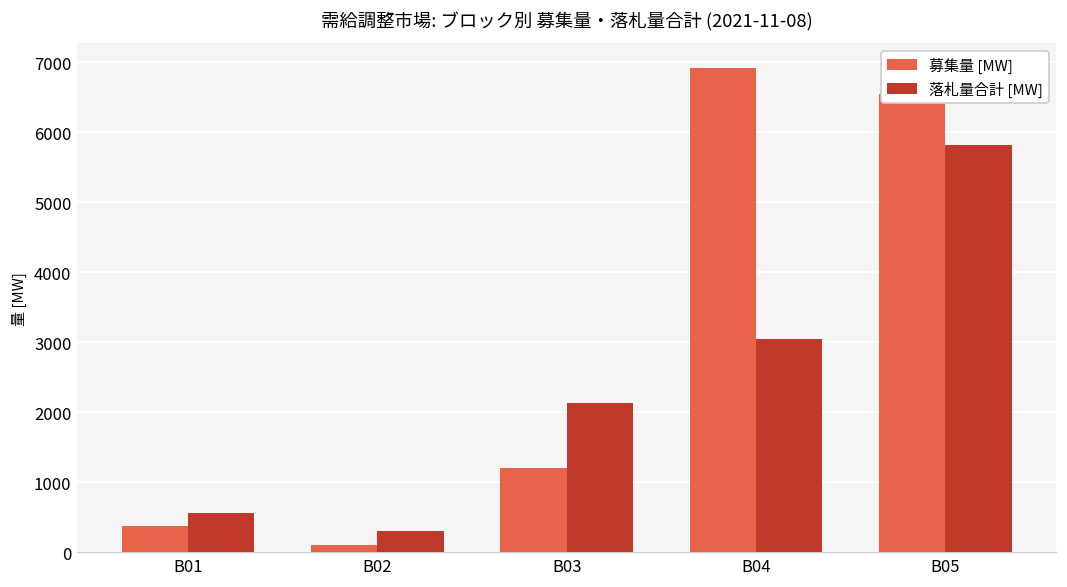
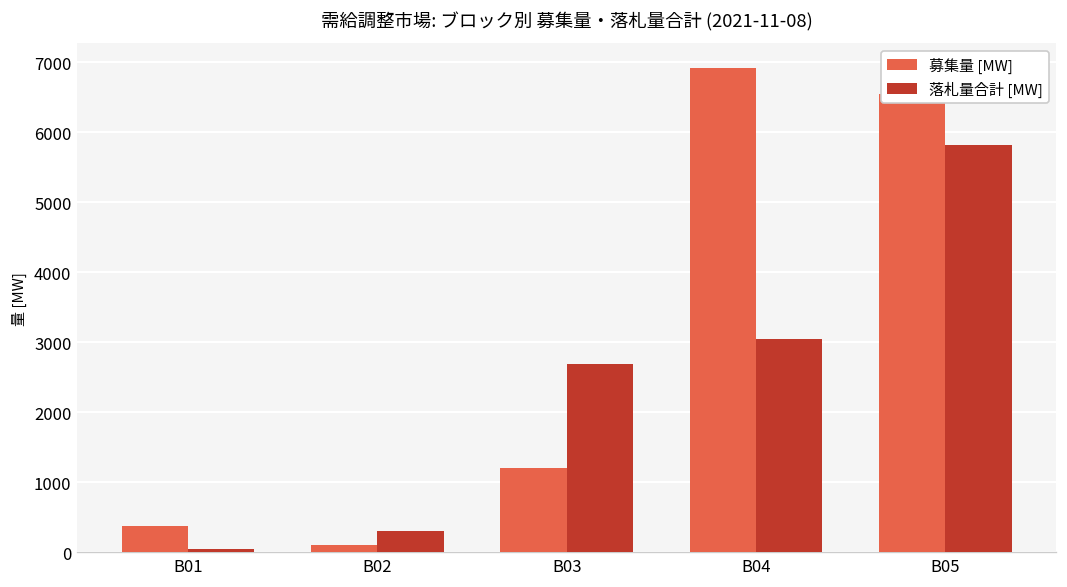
落札量合計 [MW], B01: 600 -> 0
落札量合計 [MW], B03: 2100 -> 2700
